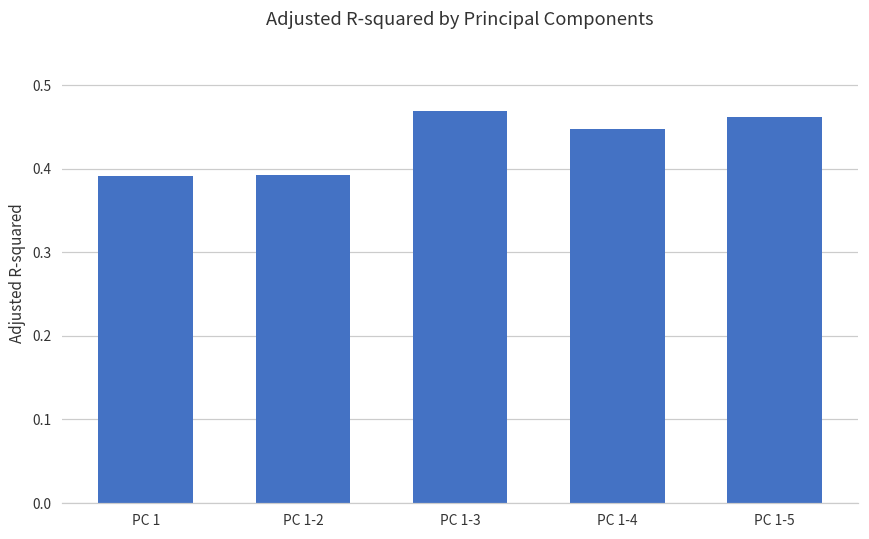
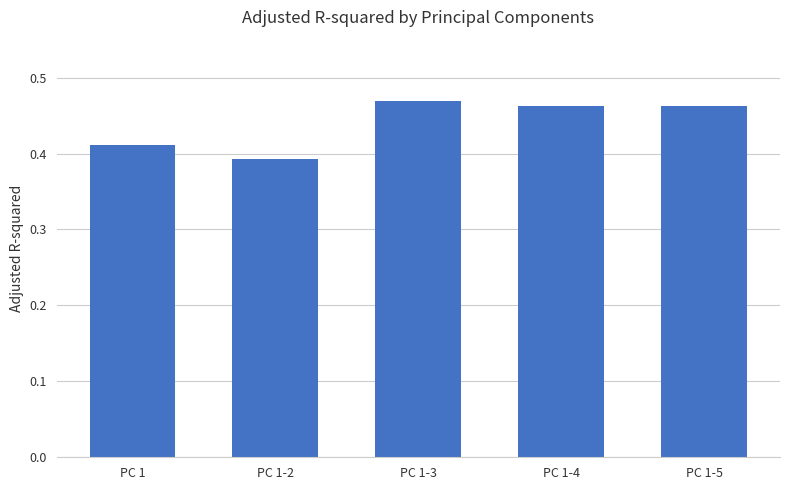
PC 1: 0.39 -> 0.41
PC 1-4: 0.45 -> 0.46
